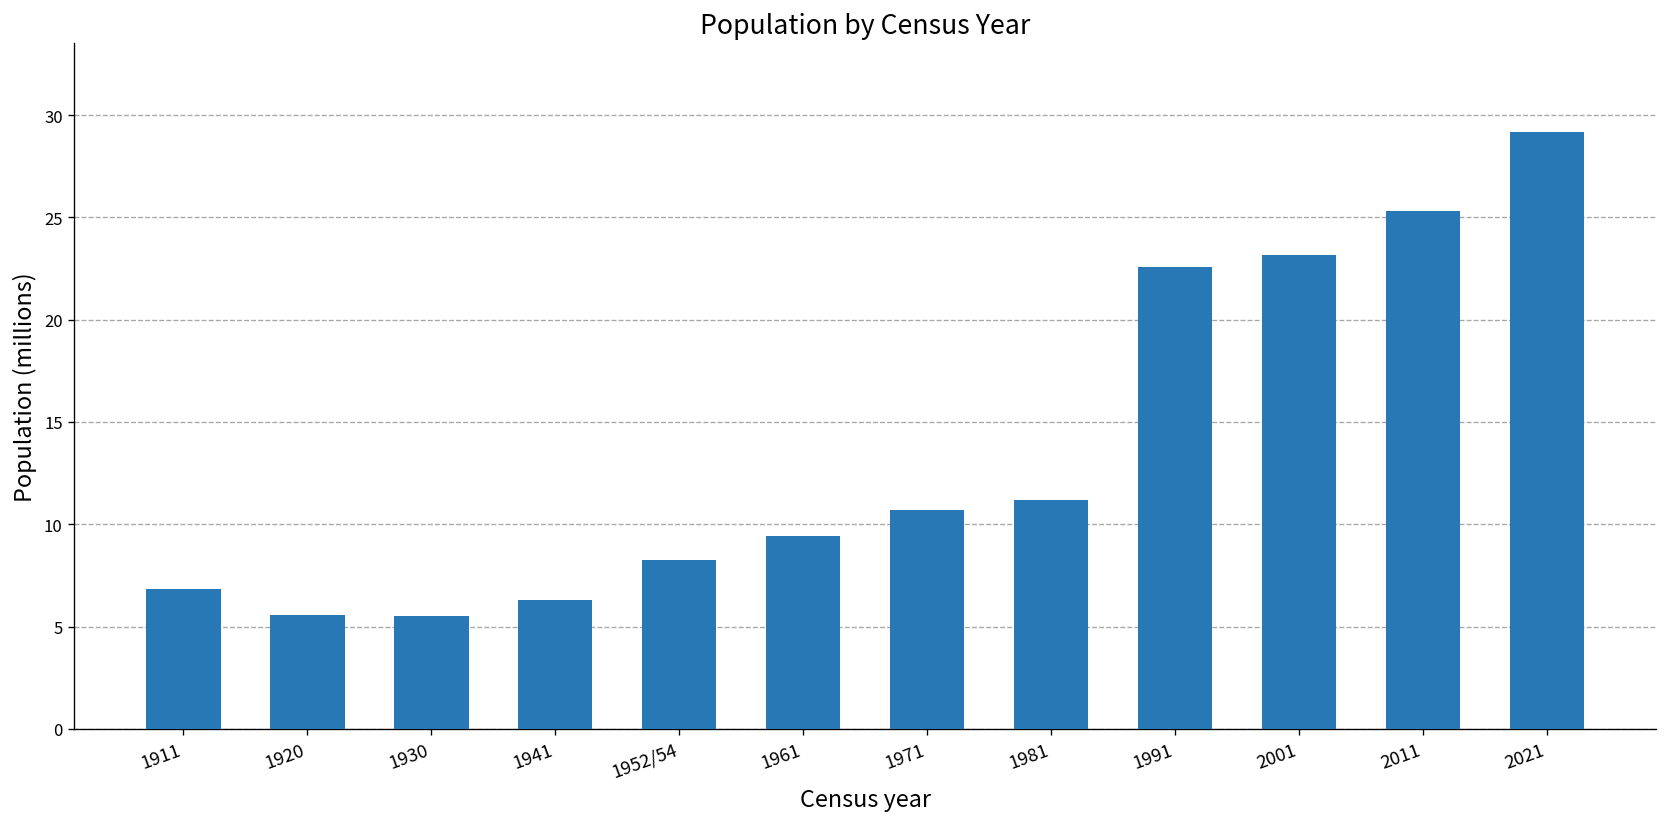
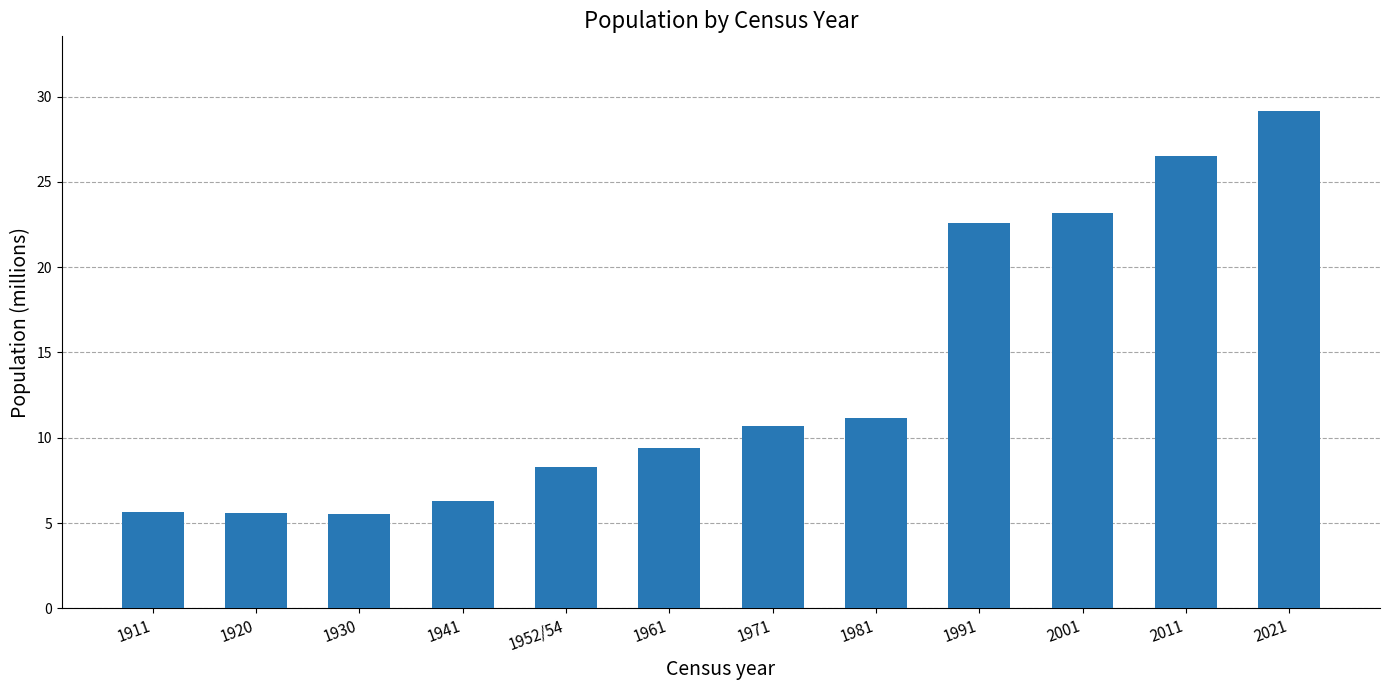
1911: 6.8 -> 5.6
2011: 25.3 -> 26.5
